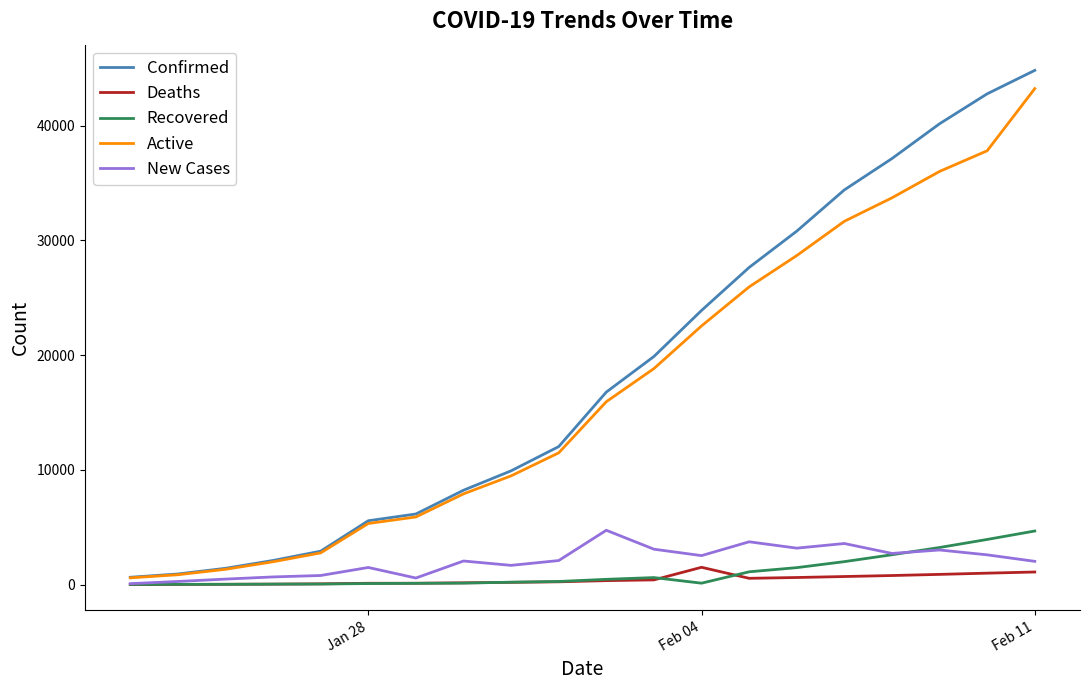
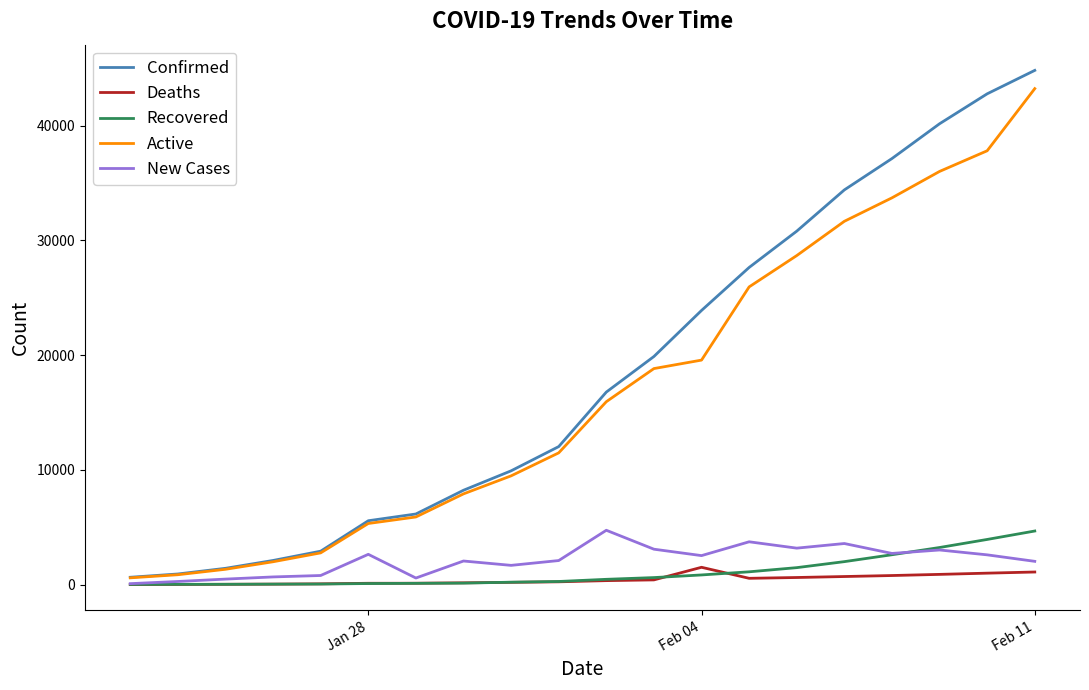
New Cases, Jan 28: 1500 -> 2700
Recovered, Feb 04: 100 -> 900
Active, Feb 04: 22500 -> 19600
